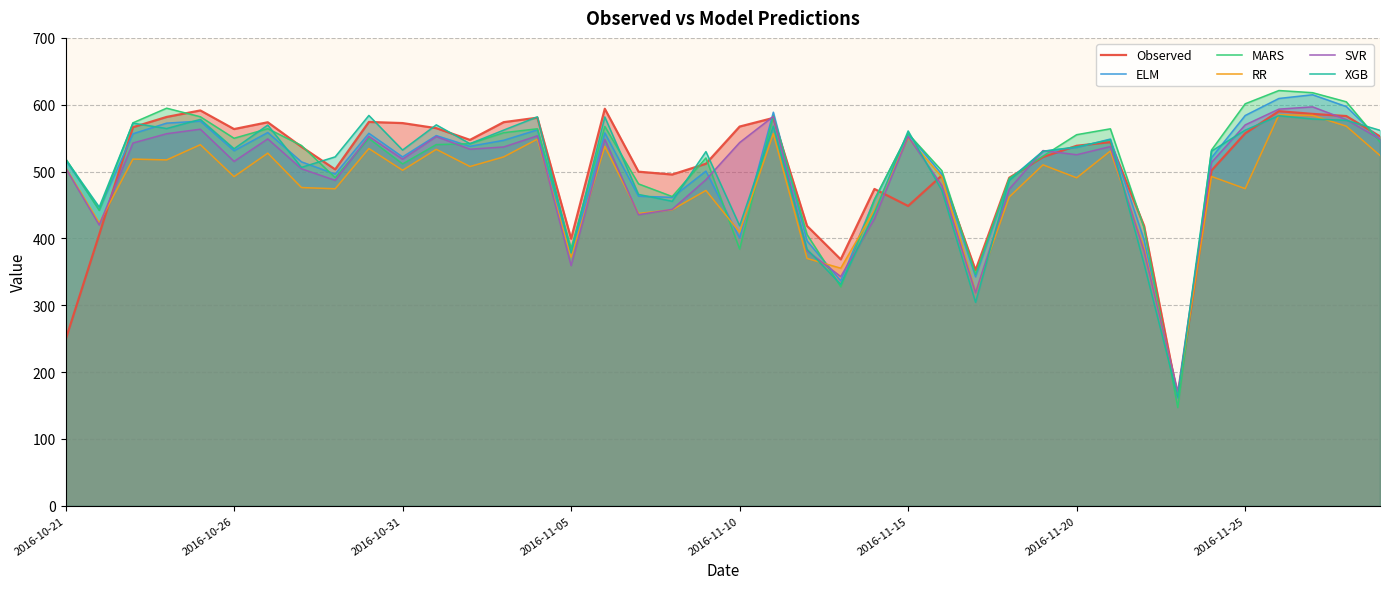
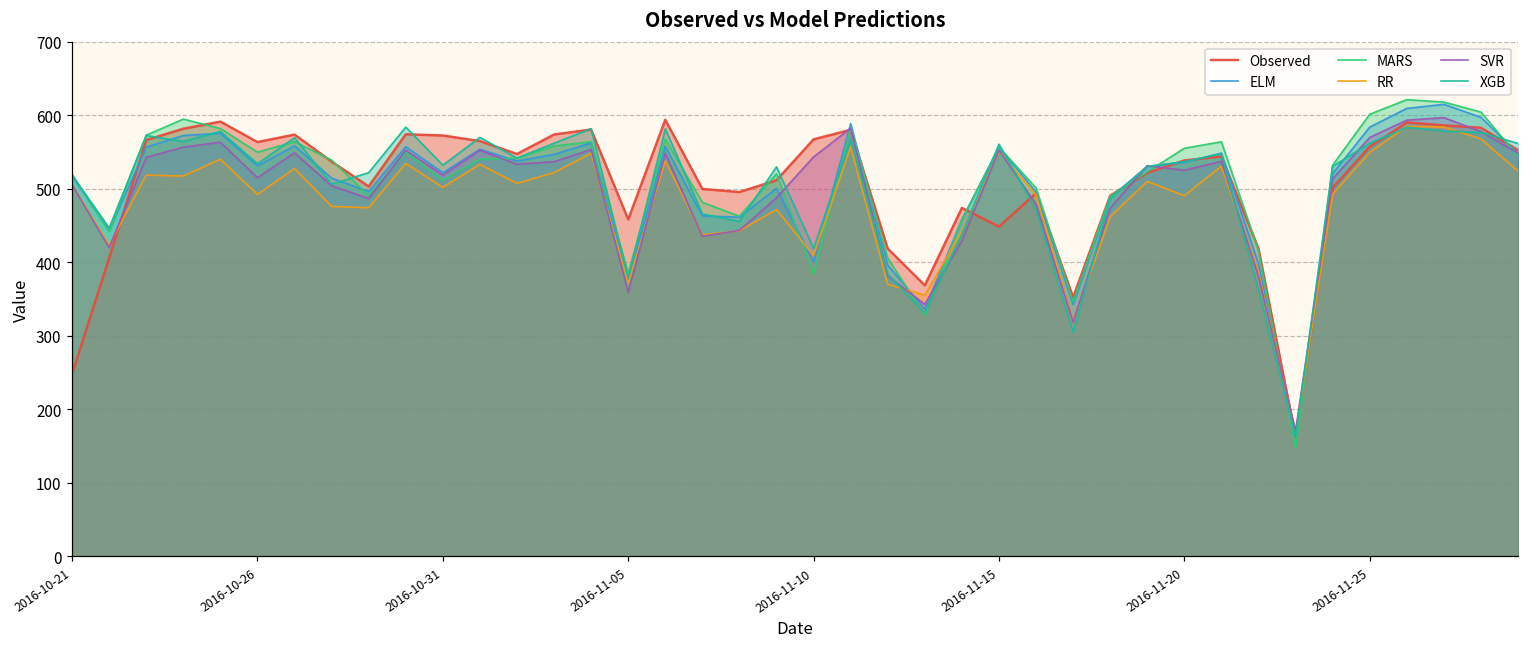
Observed, 2016-11-05: 400 -> 460
RR, 2016-11-25: 470 -> 550
